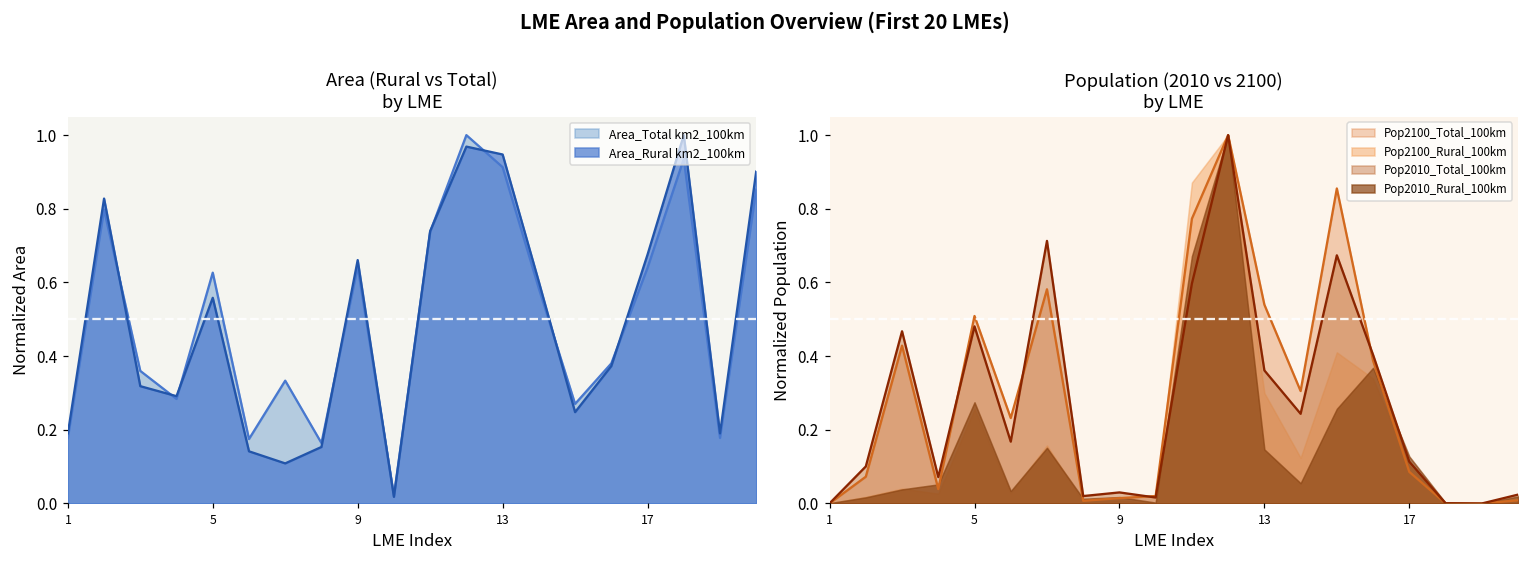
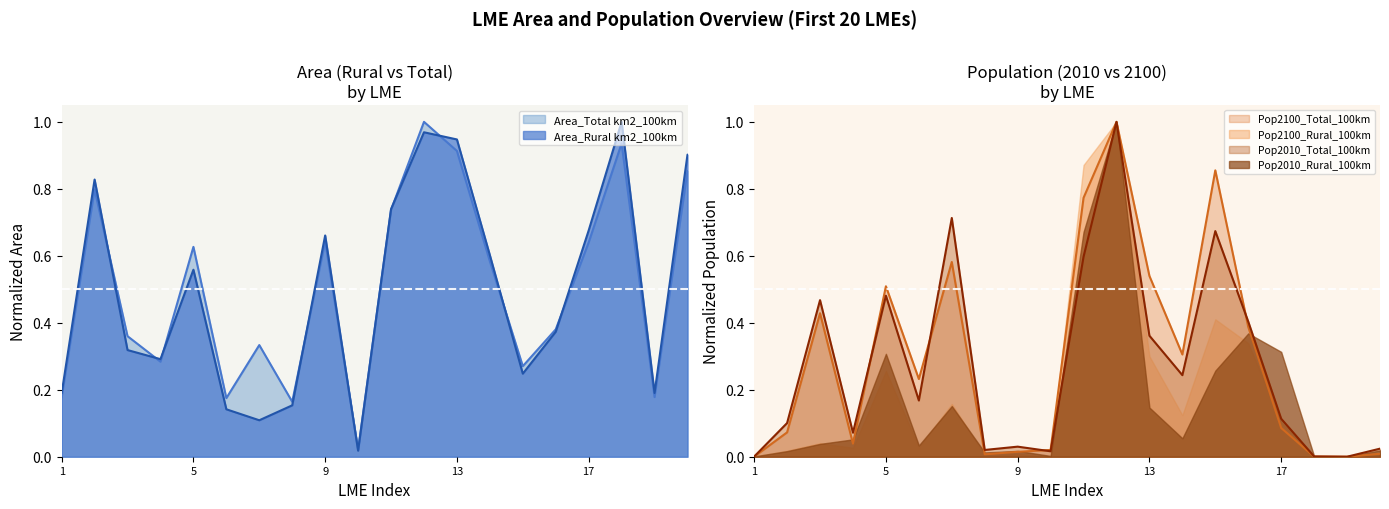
Population (2010 vs 2100) by LME, Pop2010_Rural_100km, 5: 0.27 -> 0.31
Population (2010 vs 2100) by LME, Pop2010_Rural_100km, 17: 0.13 -> 0.31
